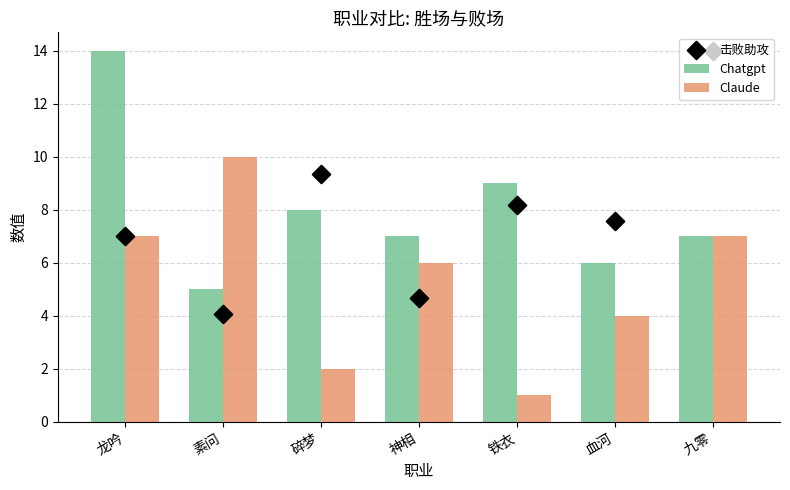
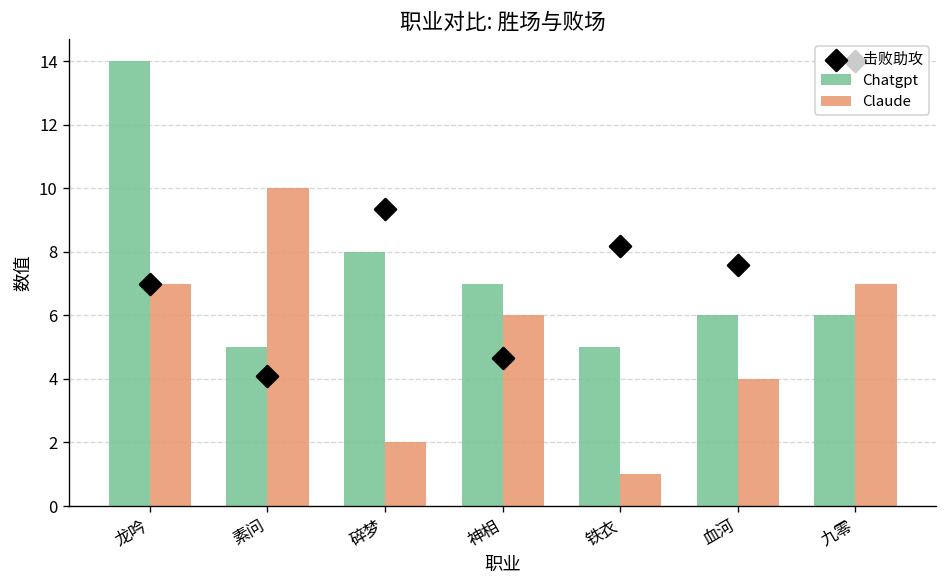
Chatgpt, 铁衣: 9 -> 5
Chatgpt, 九零: 7 -> 6
